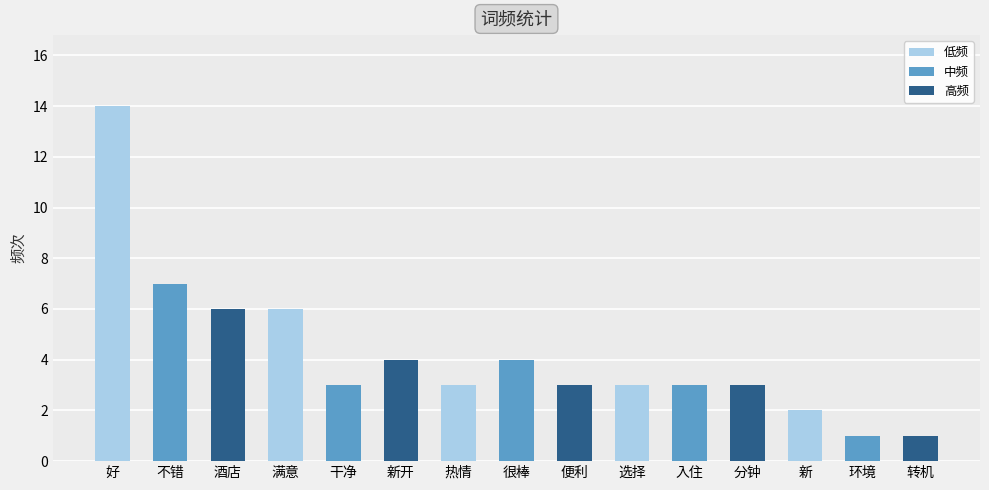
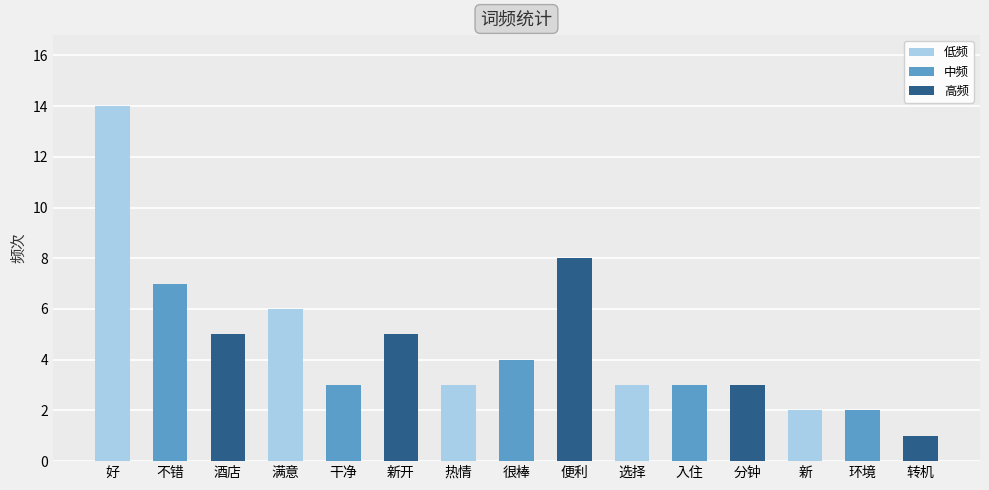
酒店: 6 -> 5
新开: 4 -> 5
便利: 3 -> 8
环境: 1 -> 2
